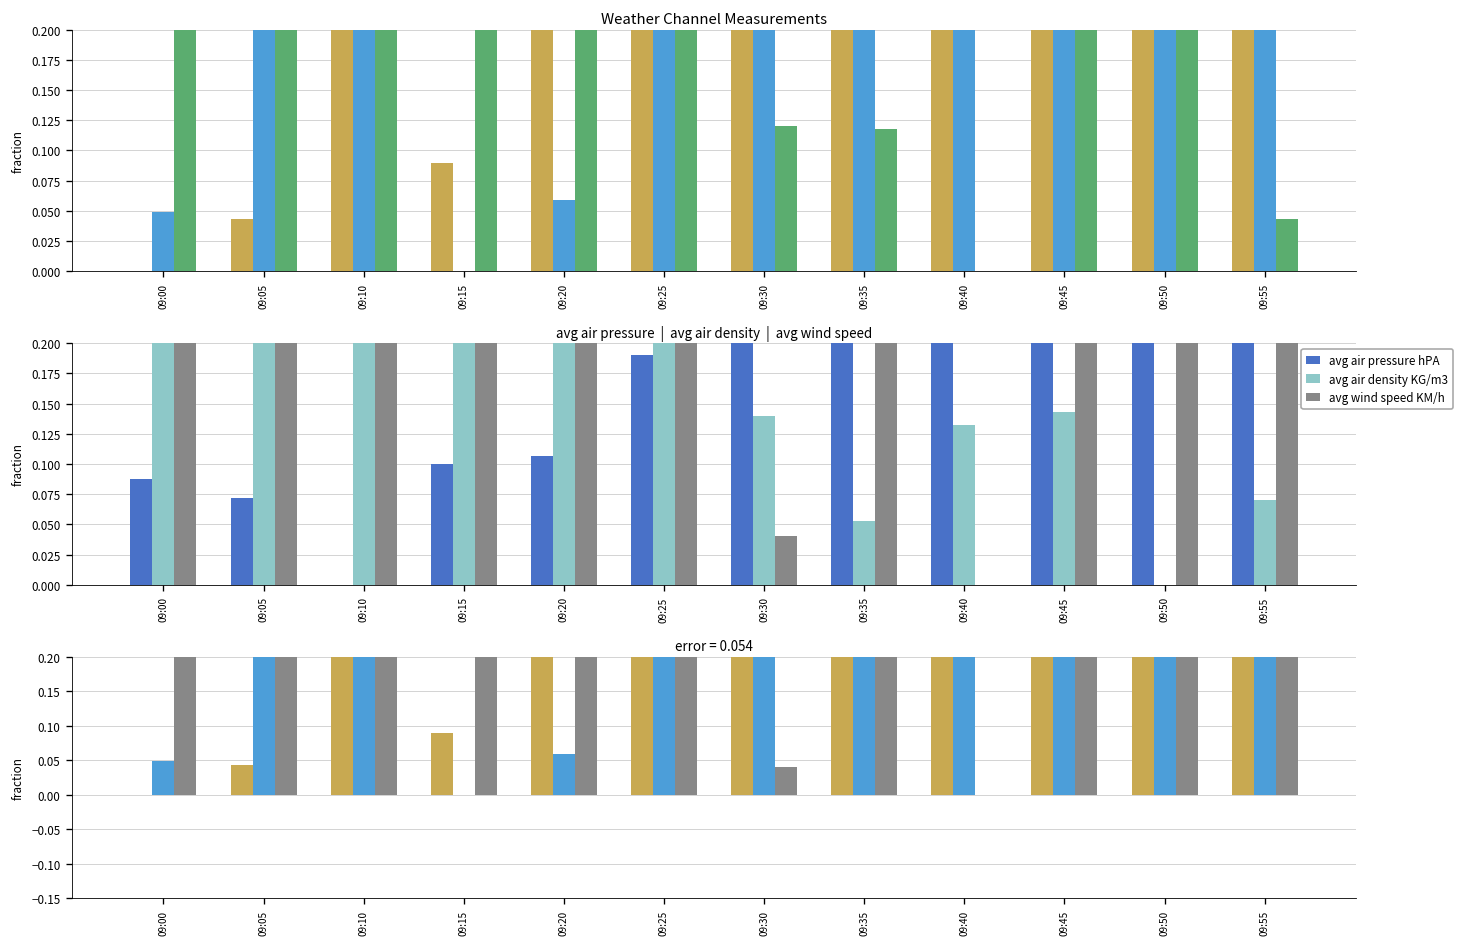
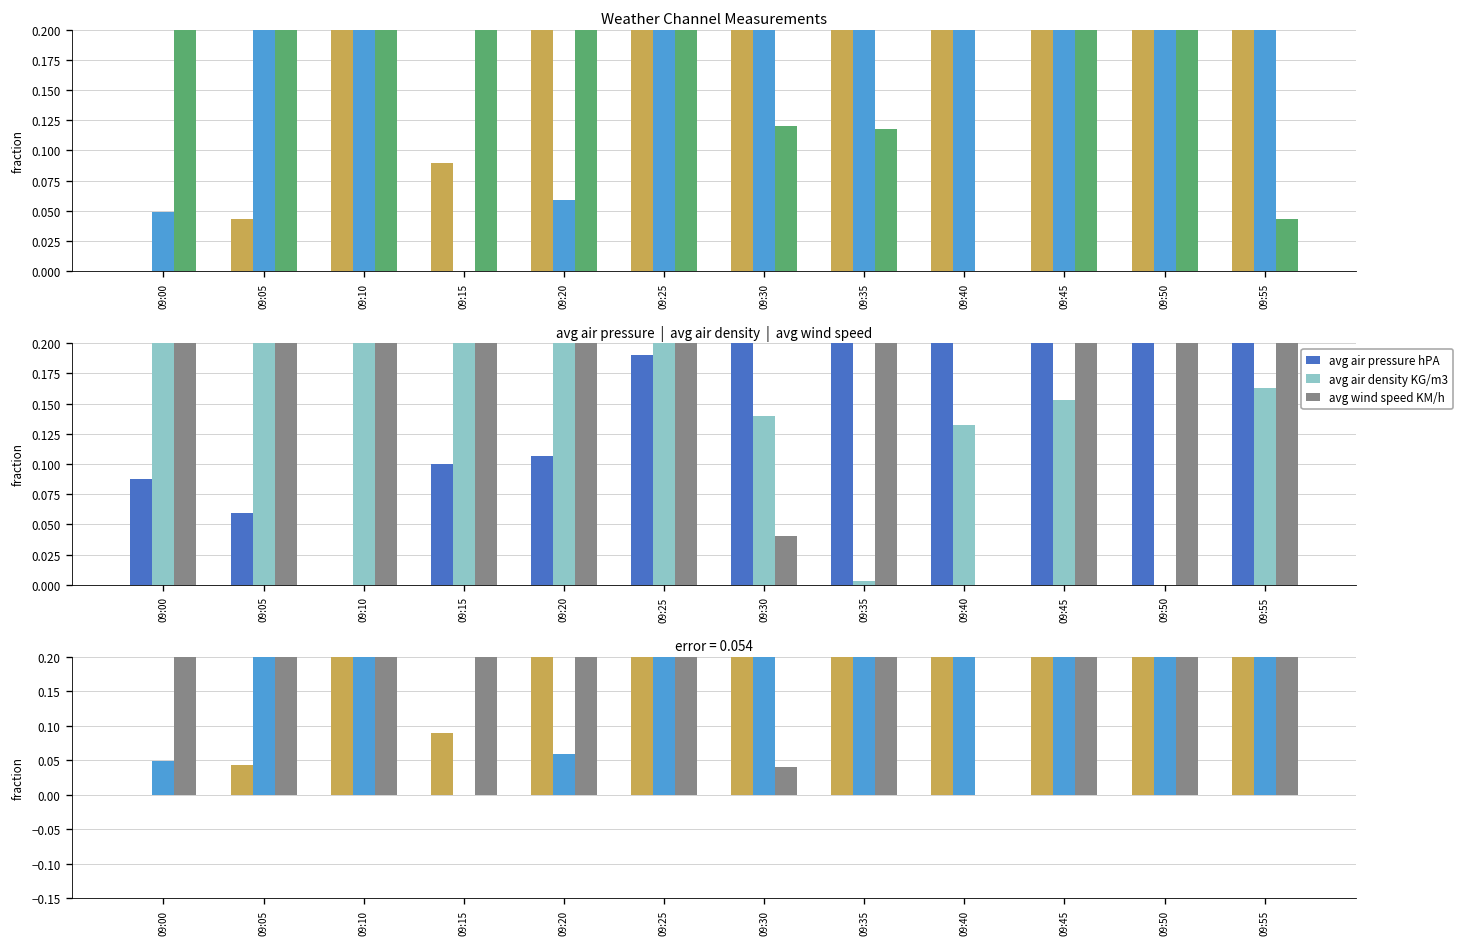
avg air pressure | avg air density | avg wind speed, avg air pressure hPA, 09:05: 0.072 -> 0.059
avg air pressure | avg air density | avg wind speed, avg air density KG/m3, 09:35: 0.053 -> 0.003
avg air pressure | avg air density | avg wind speed, avg air density KG/m3, 09:45: 0.143 -> 0.153
avg air pressure | avg air density | avg wind speed, avg air density KG/m3, 09:55: 0.070 -> 0.163
